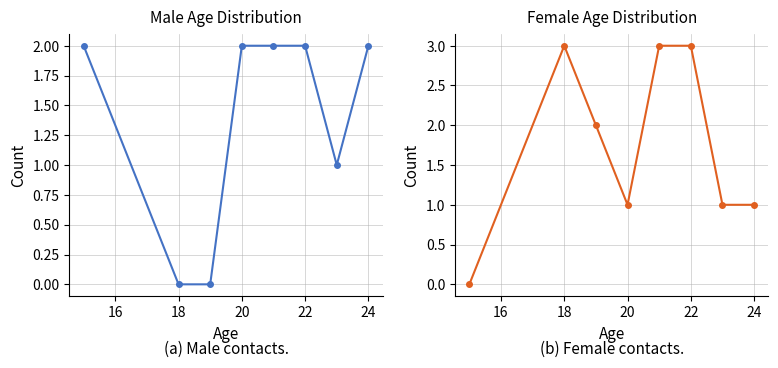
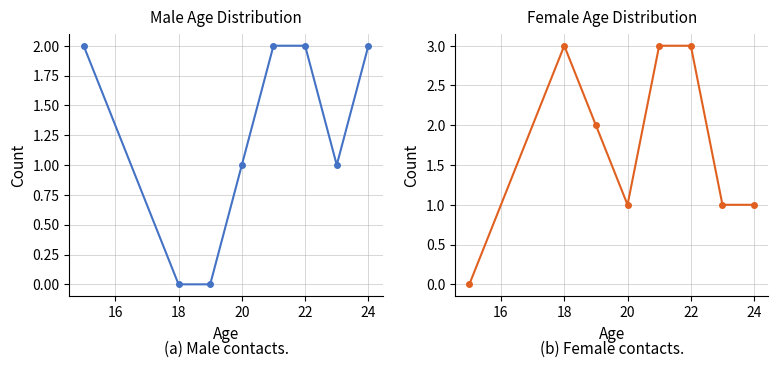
Male Age Distribution, 20: 2 -> 1
